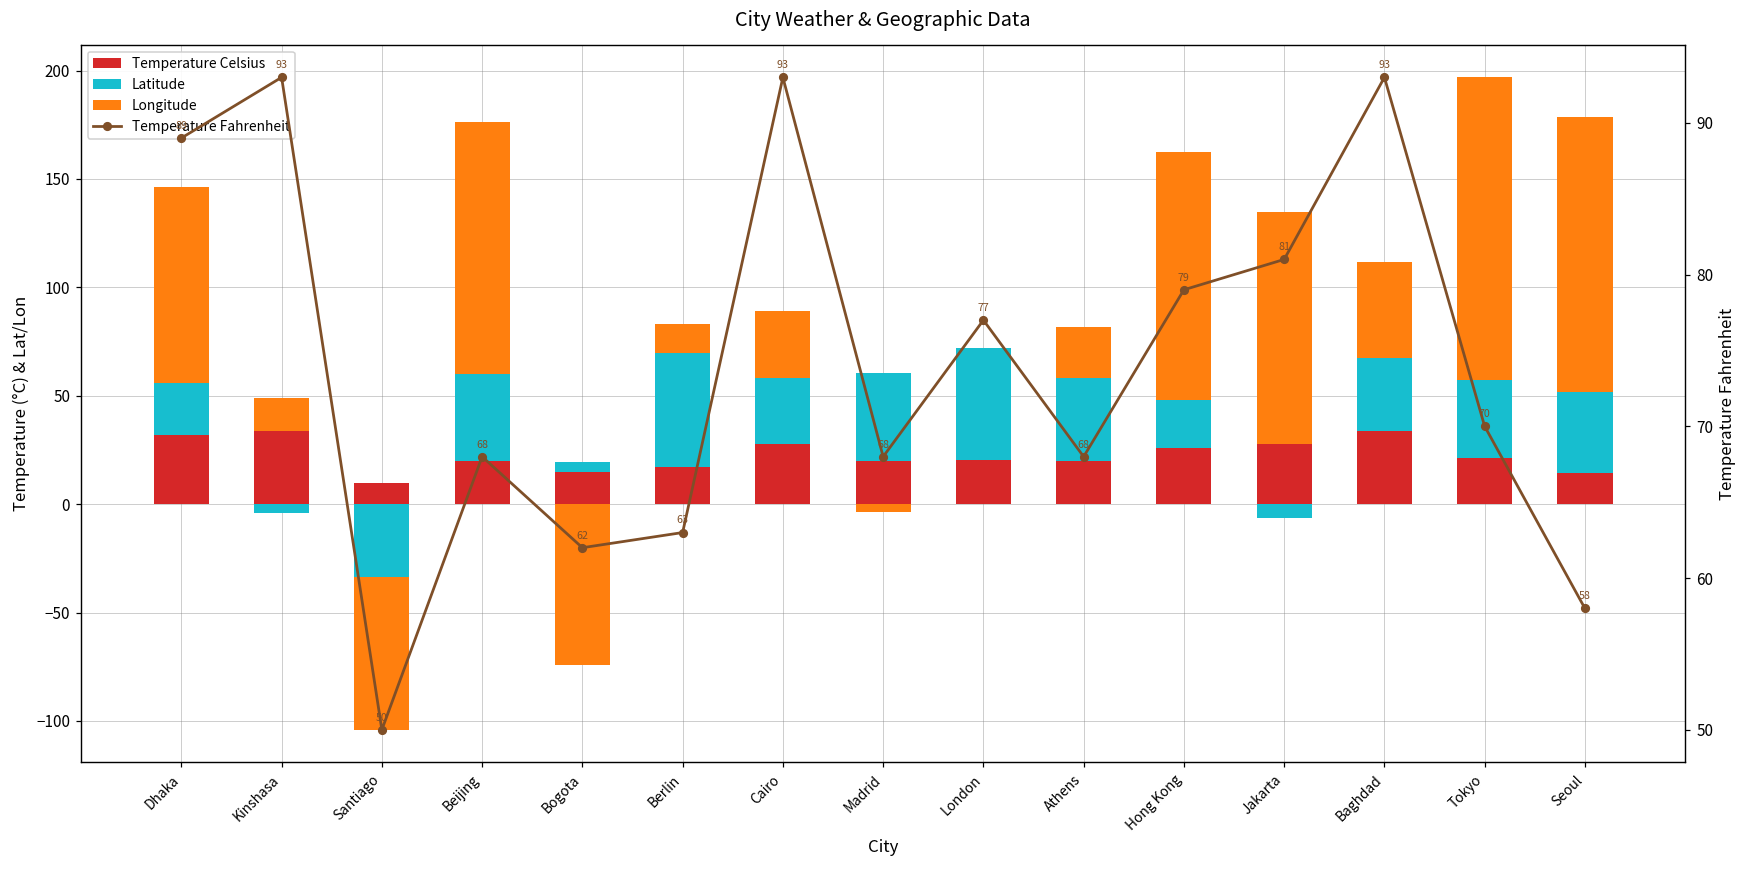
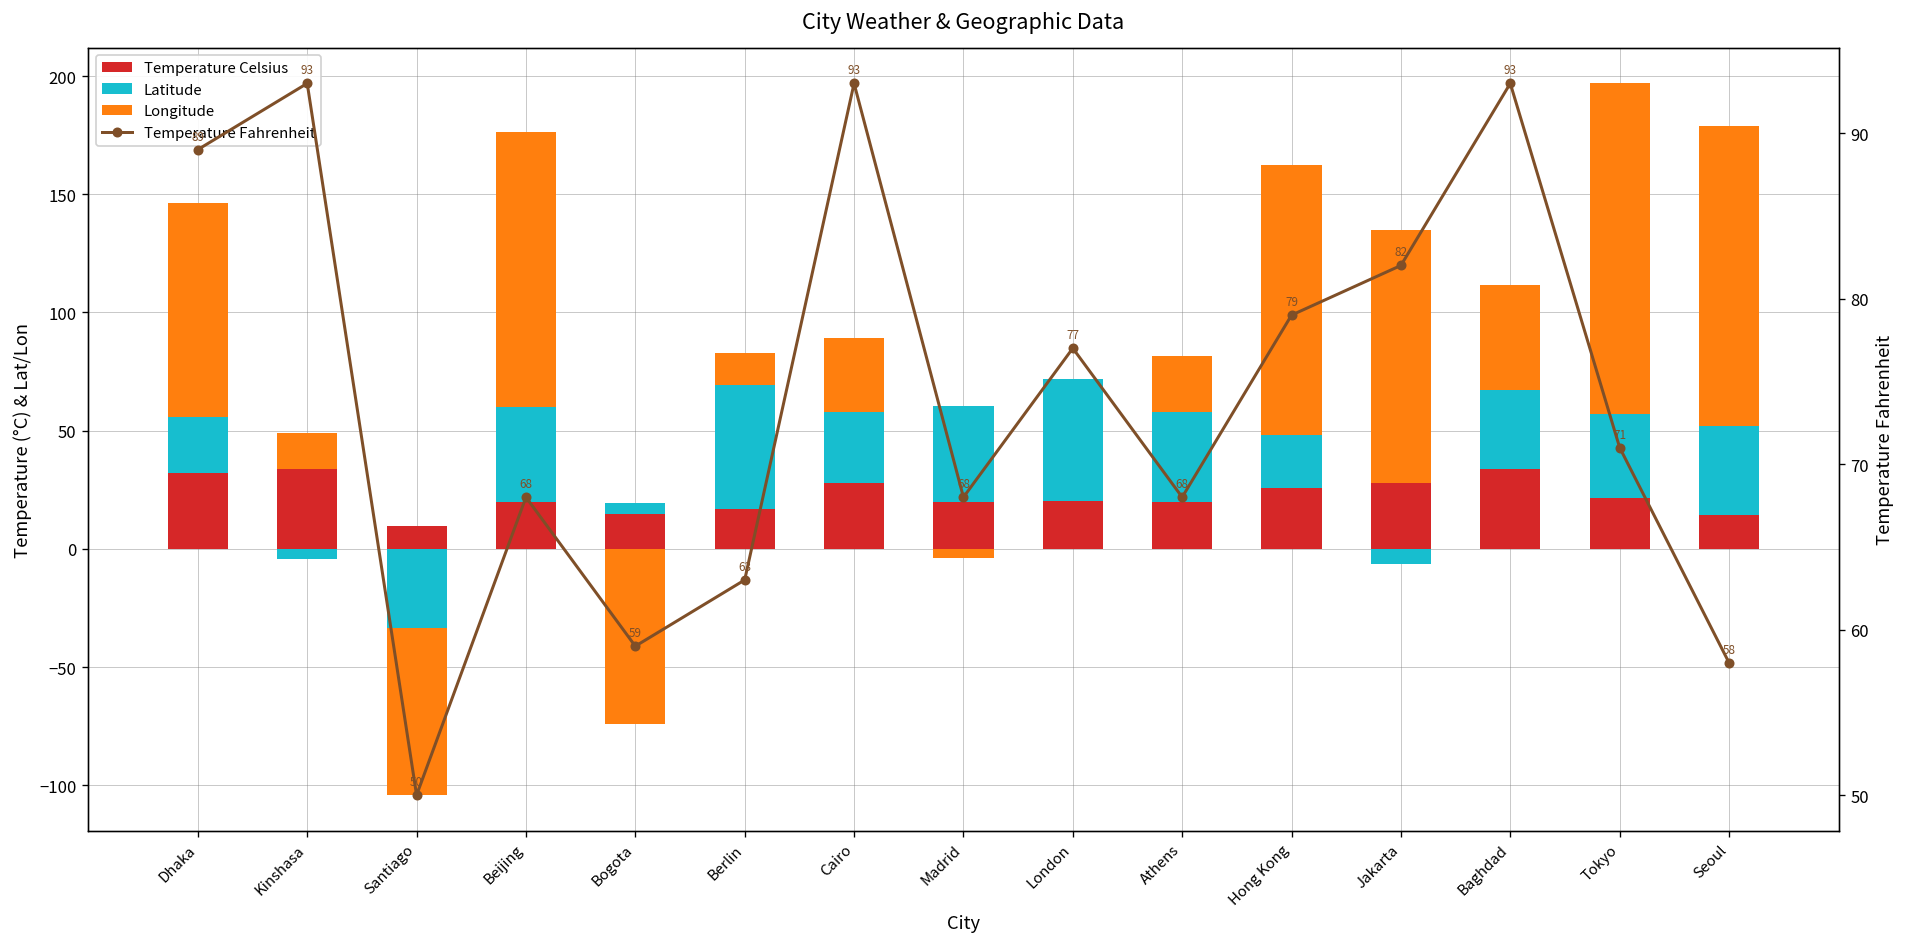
Temperature Fahrenheit, Bogota: 62 -> 59
Temperature Fahrenheit, Jakarta: 81 -> 82
Temperature Fahrenheit, Tokyo: 70 -> 71
